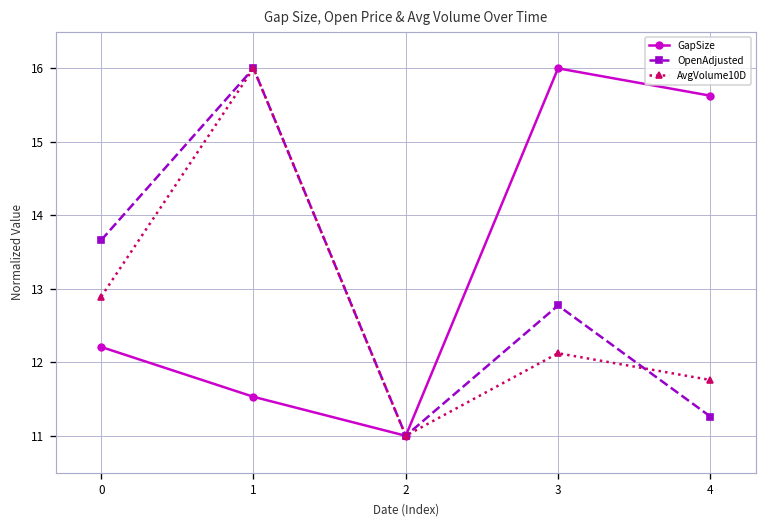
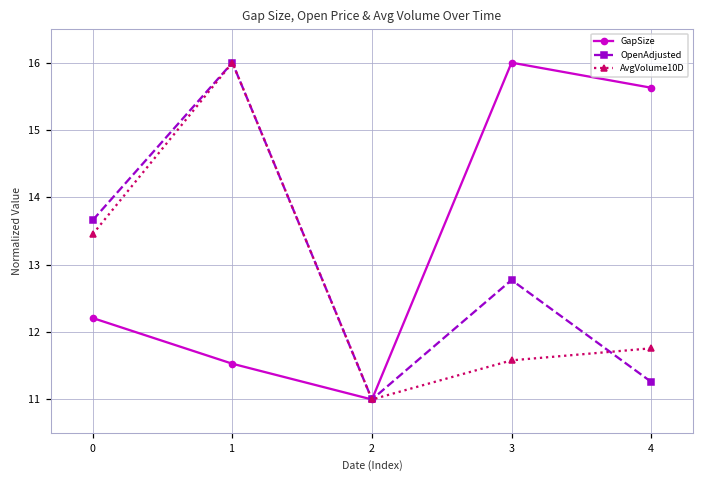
AvgVolume10D, 0: 12.9 -> 13.5
AvgVolume10D, 3: 12.1 -> 11.6
